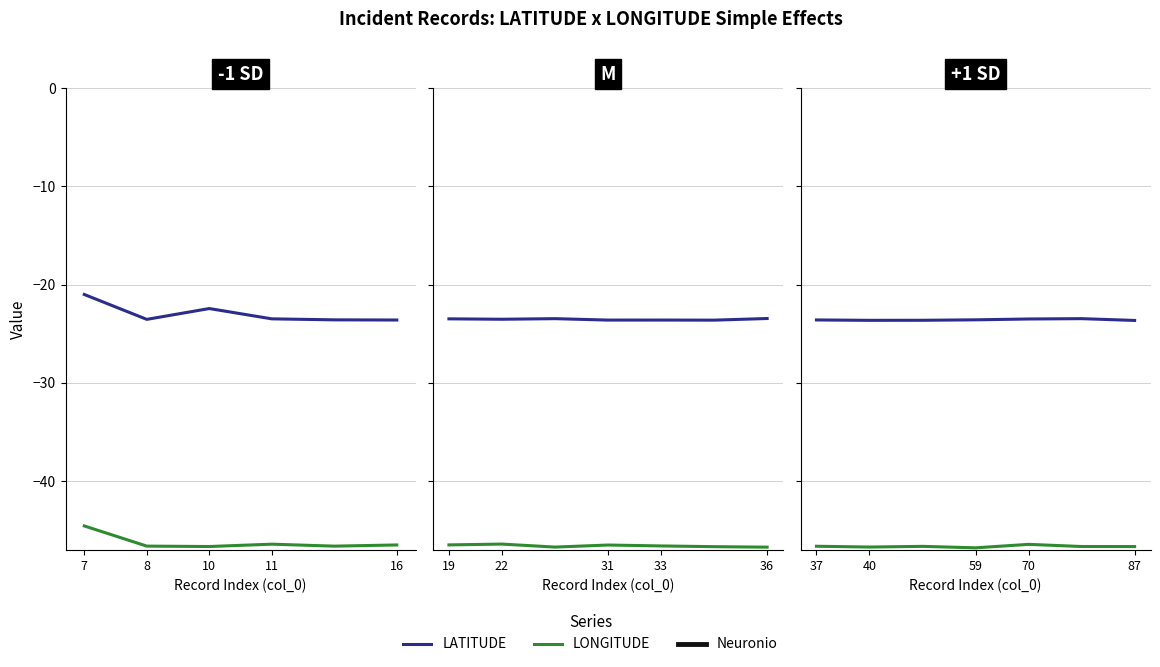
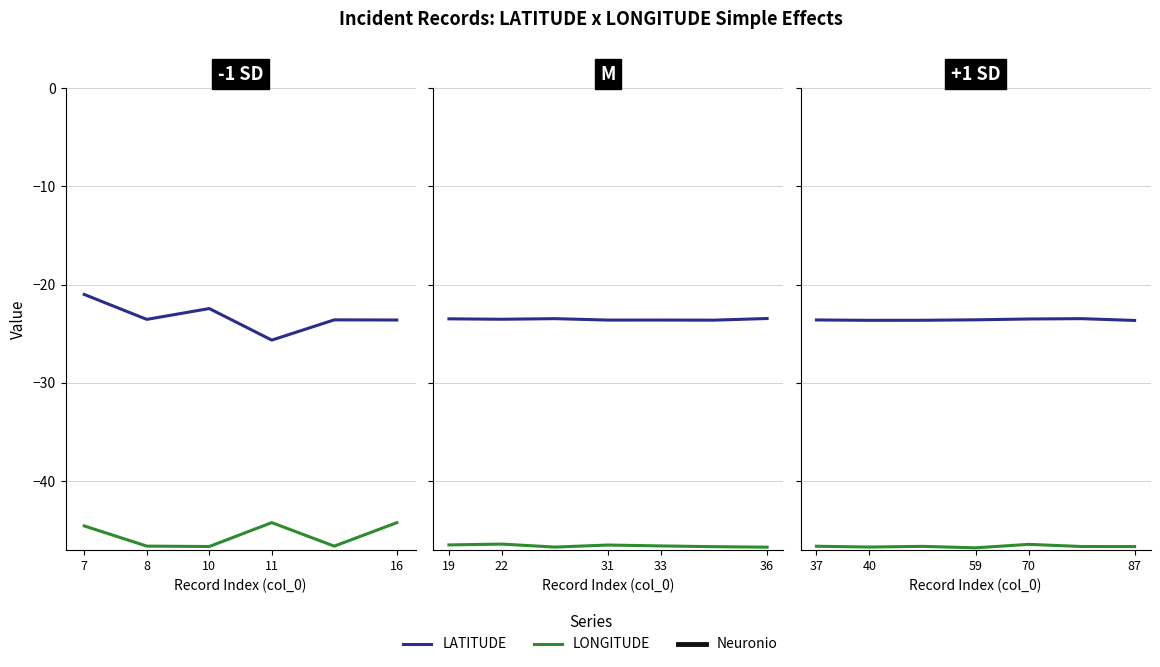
-1 SD, LATITUDE, 11: -23 -> -26
-1 SD, LONGITUDE, 11: -46 -> -44
-1 SD, LONGITUDE, 16: -46 -> -44
